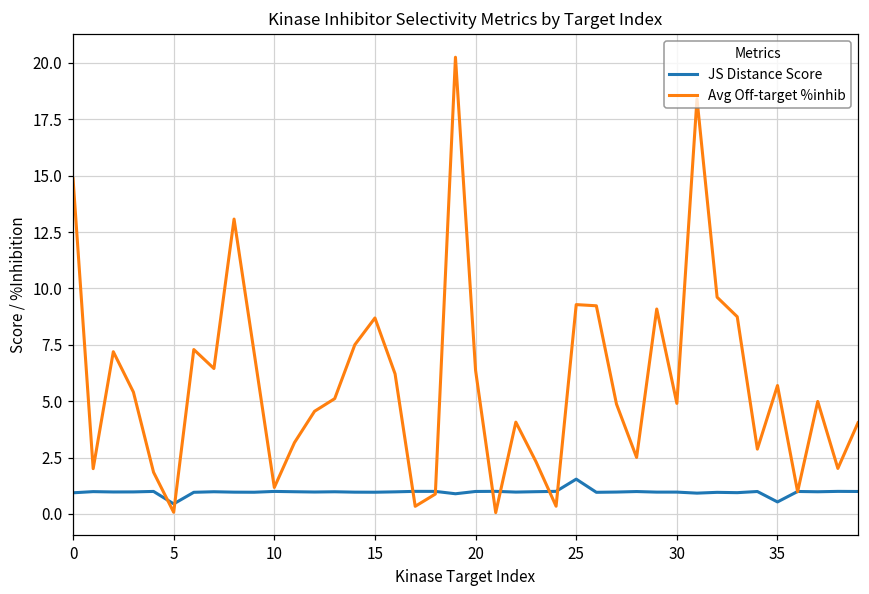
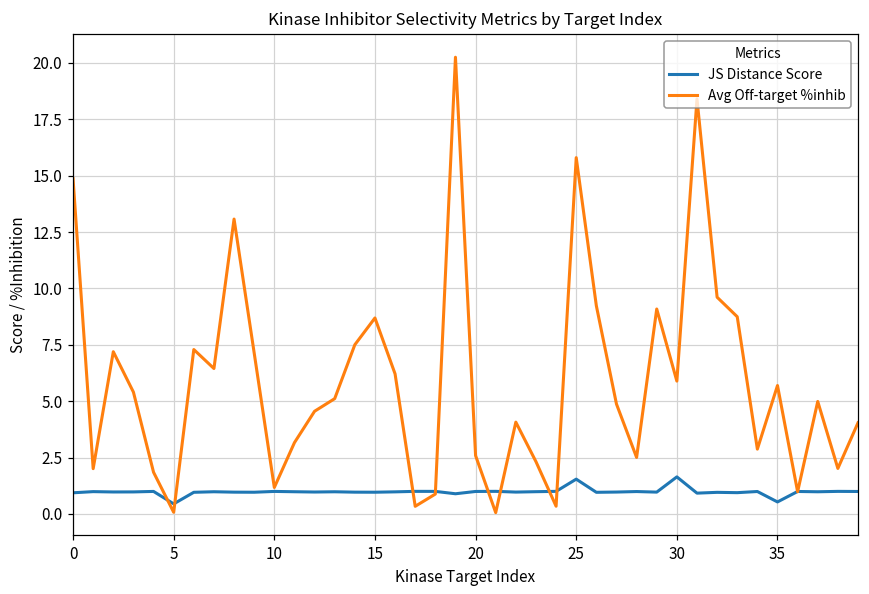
Avg Off-target %inhib, 20: 6.4 -> 2.6
Avg Off-target %inhib, 25: 9.3 -> 15.8
JS Distance Score, 30: 1.0 -> 1.6
Avg Off-target %inhib, 30: 4.9 -> 5.9
